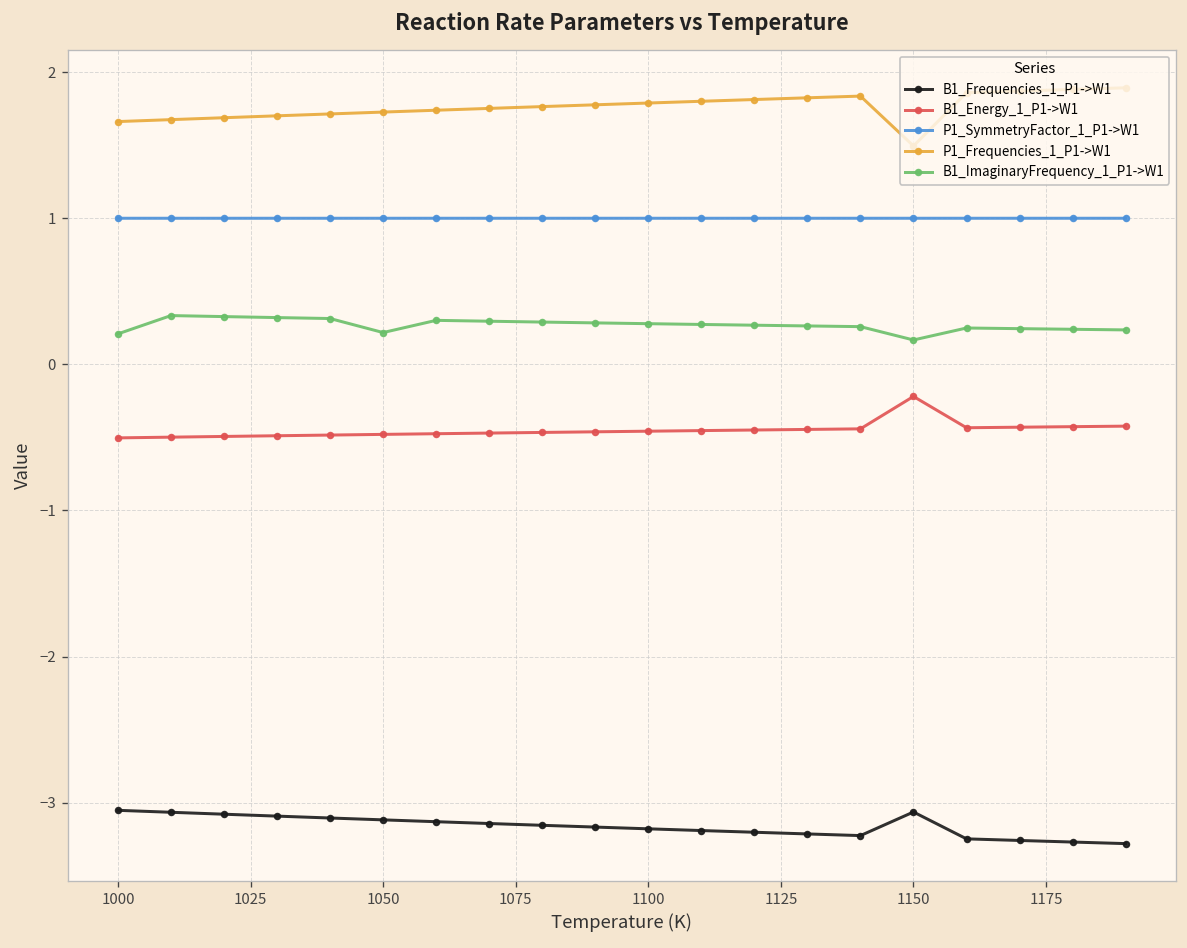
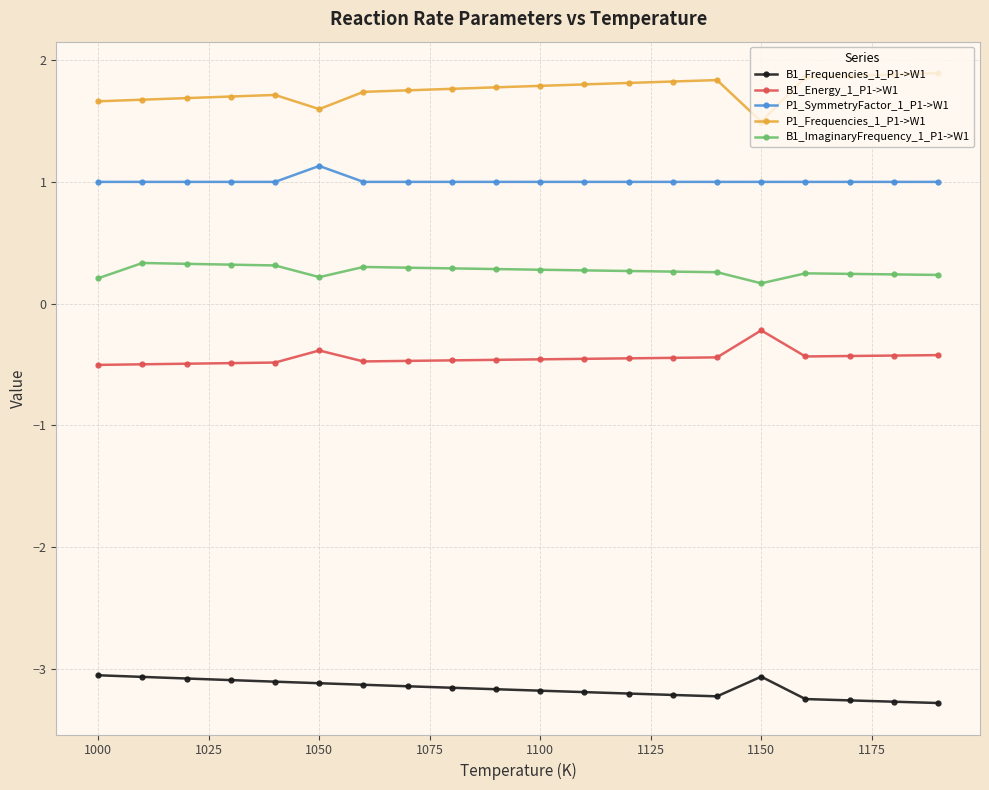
B1_Energy_1_P1->W1, 1050: -0.48 -> -0.38
P1_SymmetryFactor_1_P1->W1, 1050: 1.00 -> 1.13
P1_Frequencies_1_P1->W1, 1050: 1.73 -> 1.60
